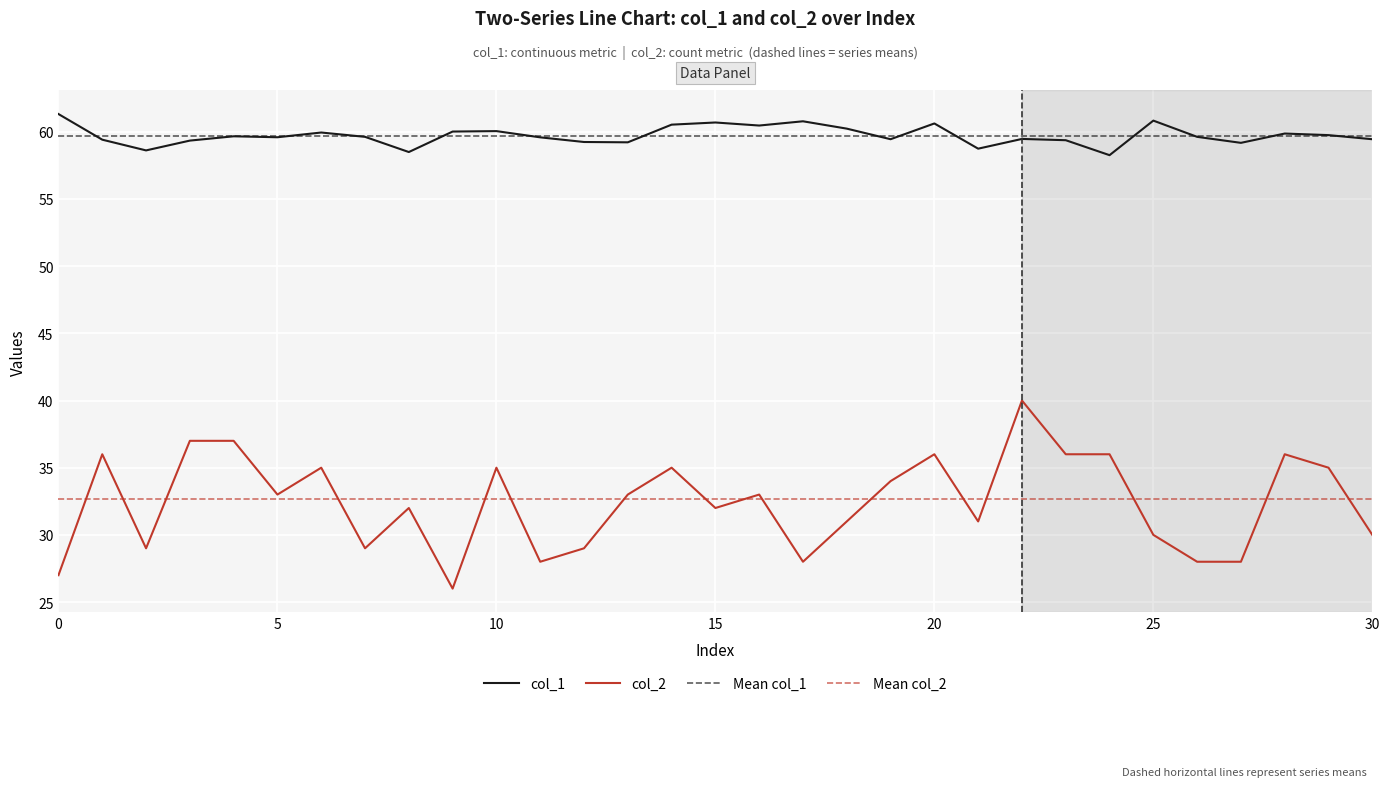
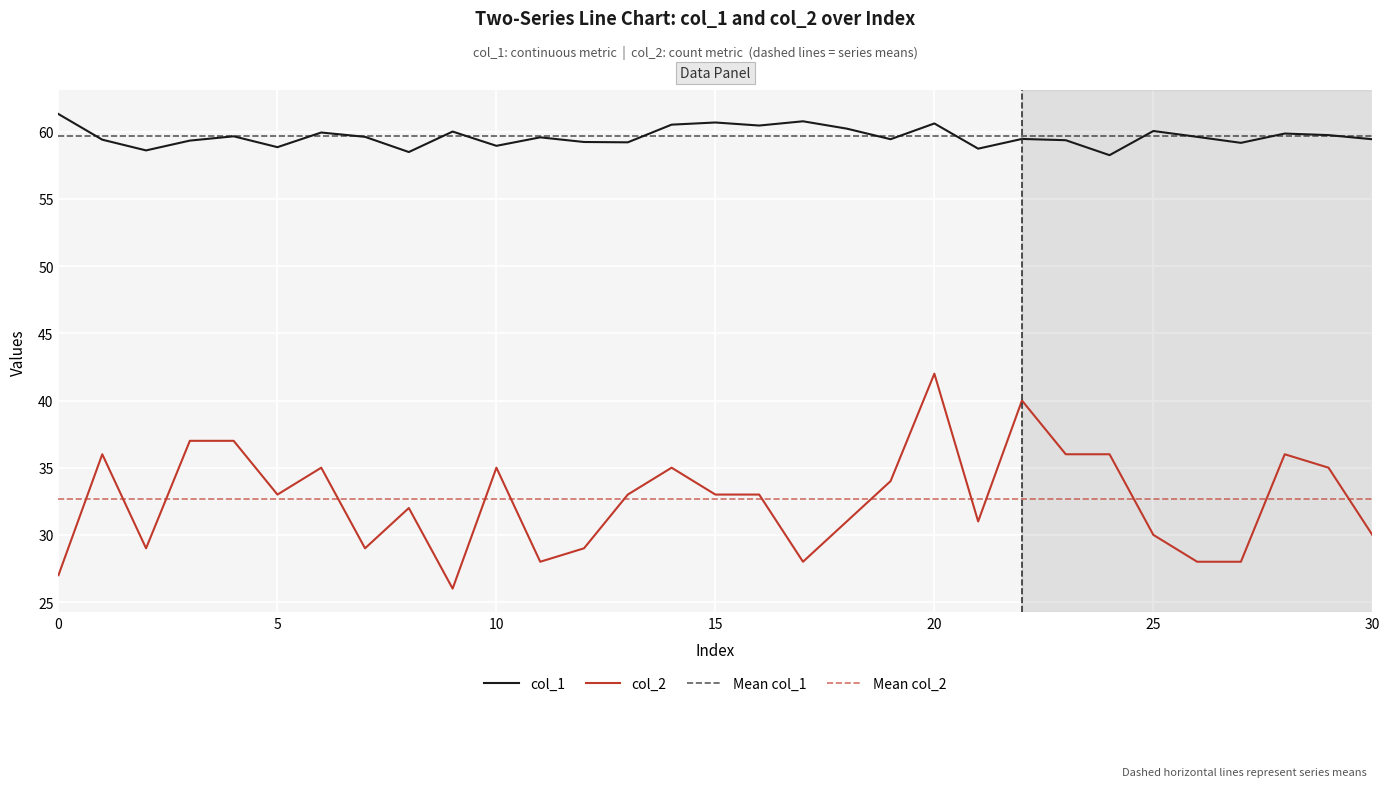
col_1, 5: 59.6 -> 58.9
col_1, 10: 60.1 -> 59.0
col_2, 15: 32 -> 33
col_2, 20: 36 -> 42
col_1, 25: 60.8 -> 60.1
